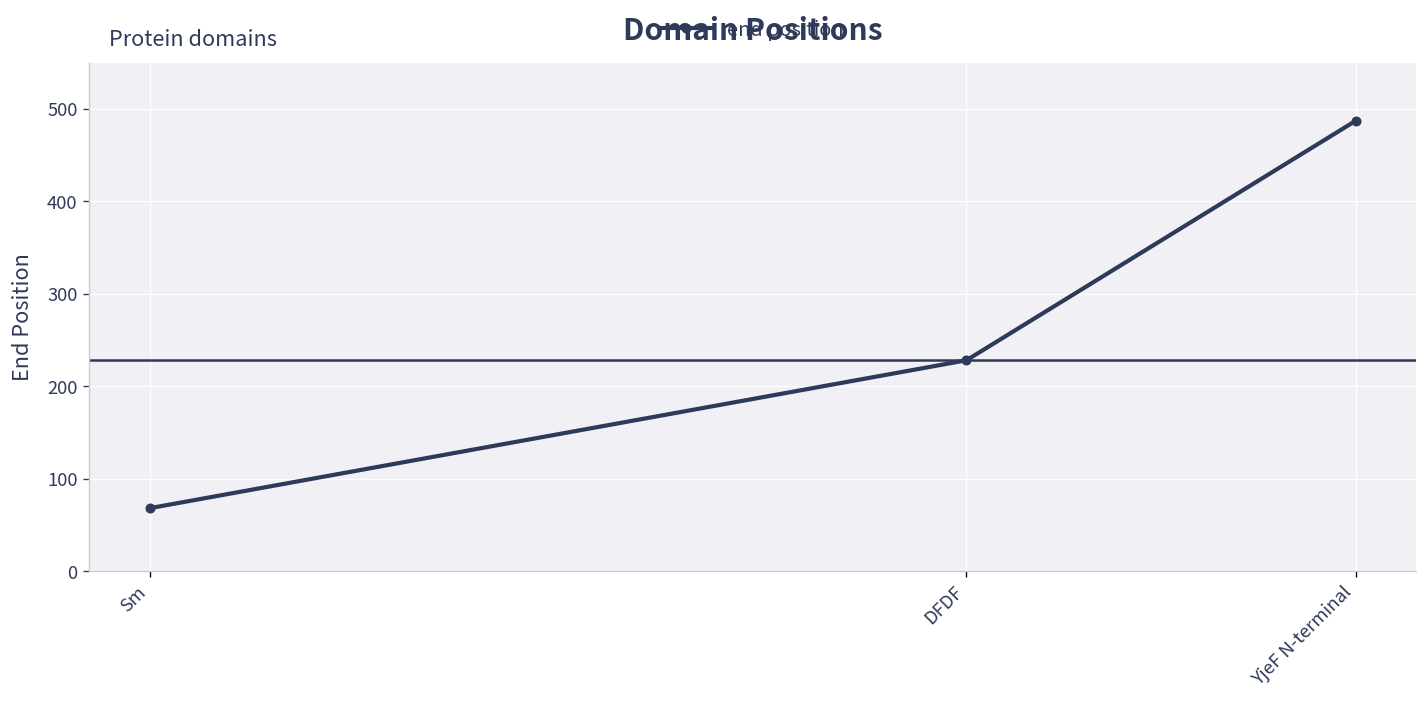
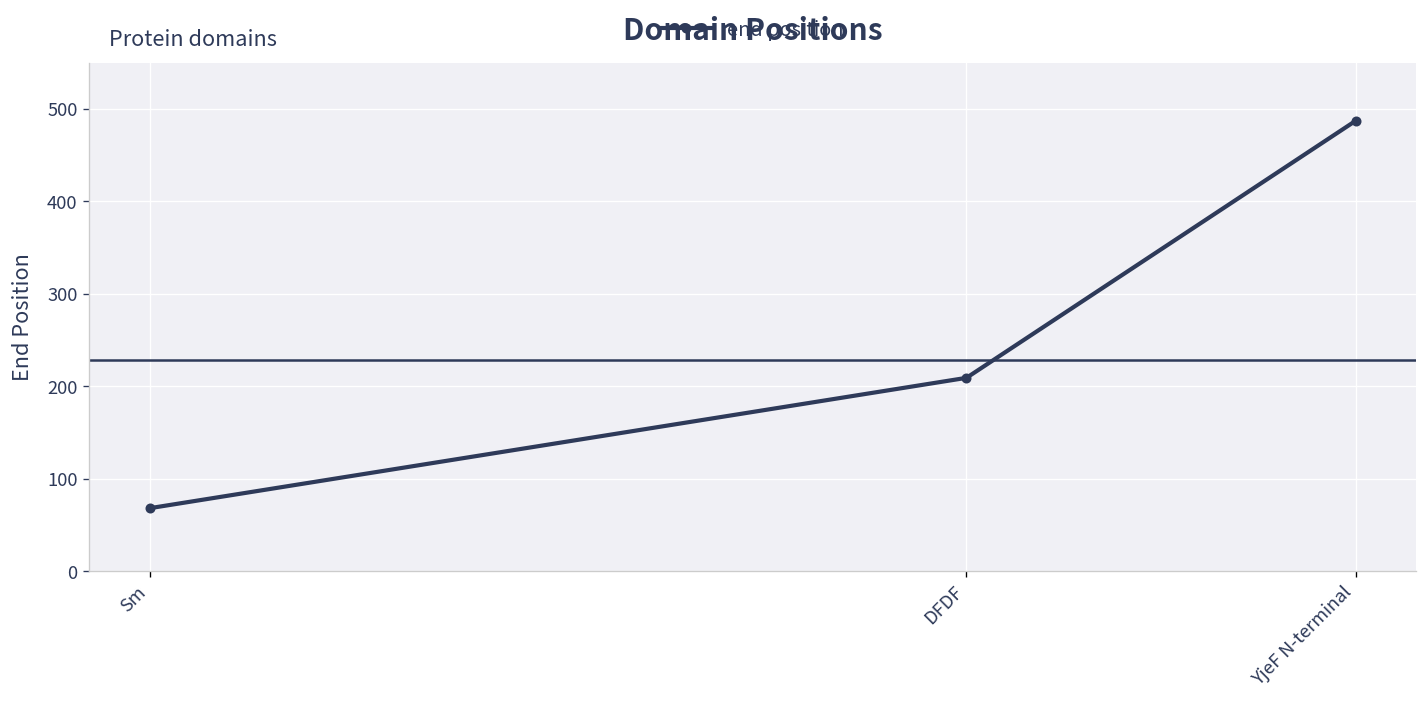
DFDF: 230 -> 210
